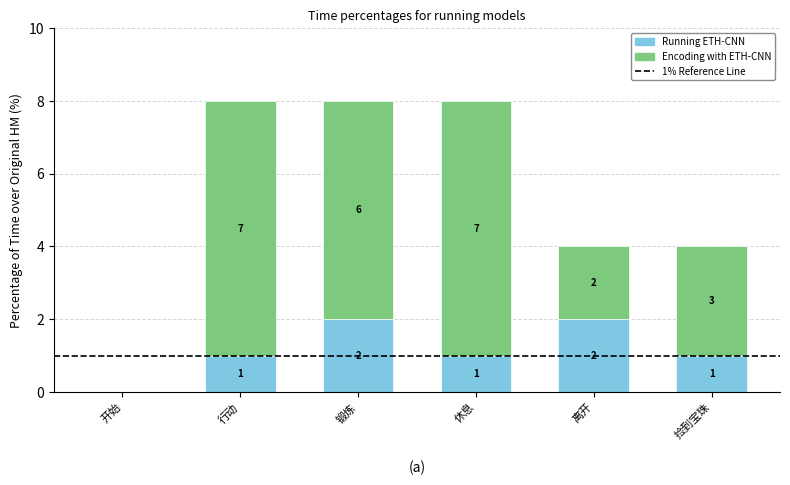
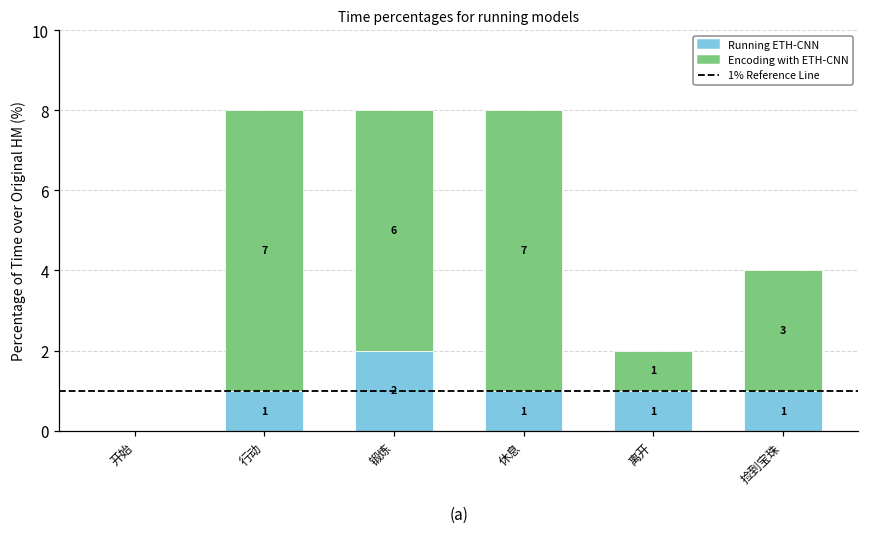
Running ETH-CNN, 离开: 2 -> 1
Encoding with ETH-CNN, 离开: 2 -> 1
